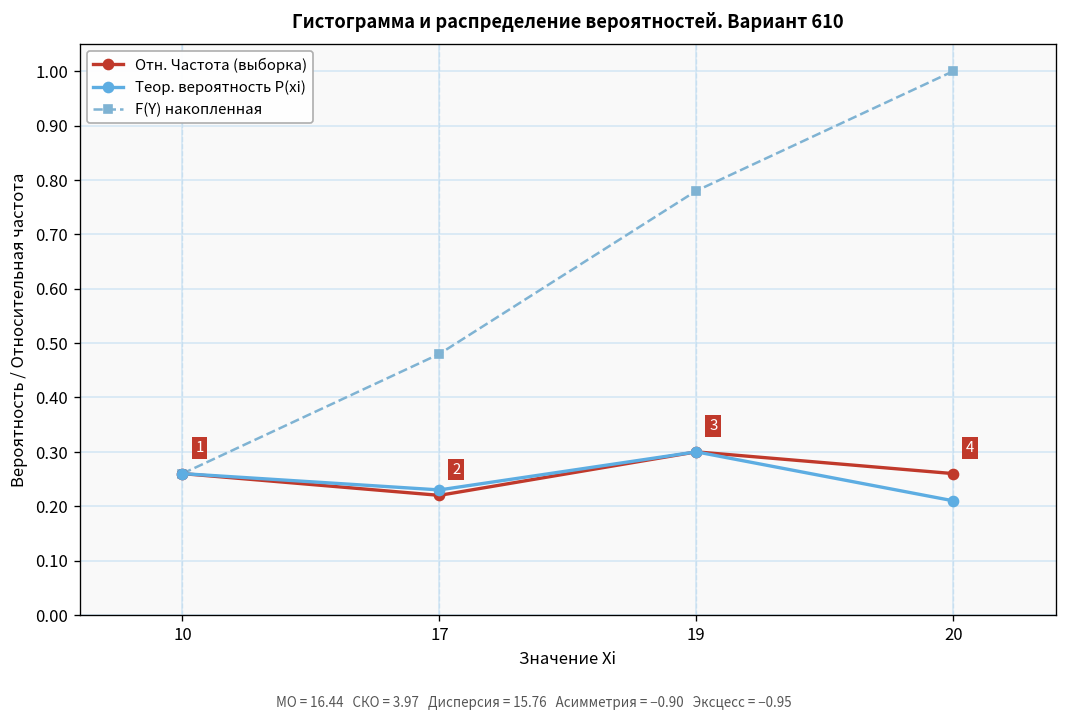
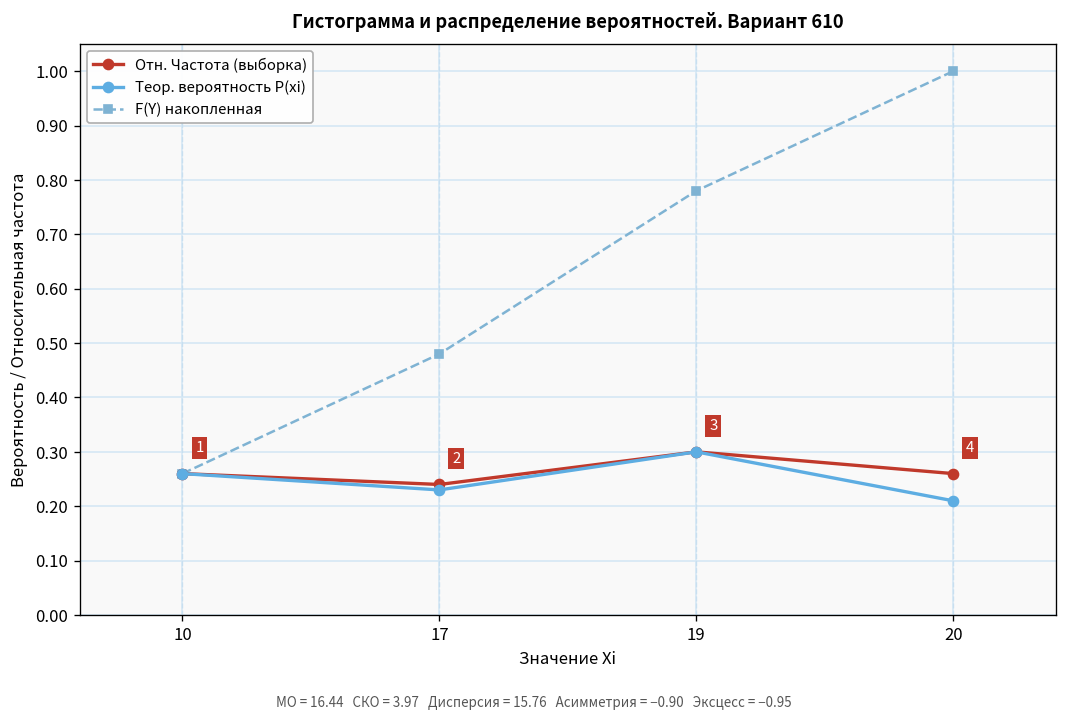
Отн. Частота (выборка), 17: 0.22 -> 0.24
